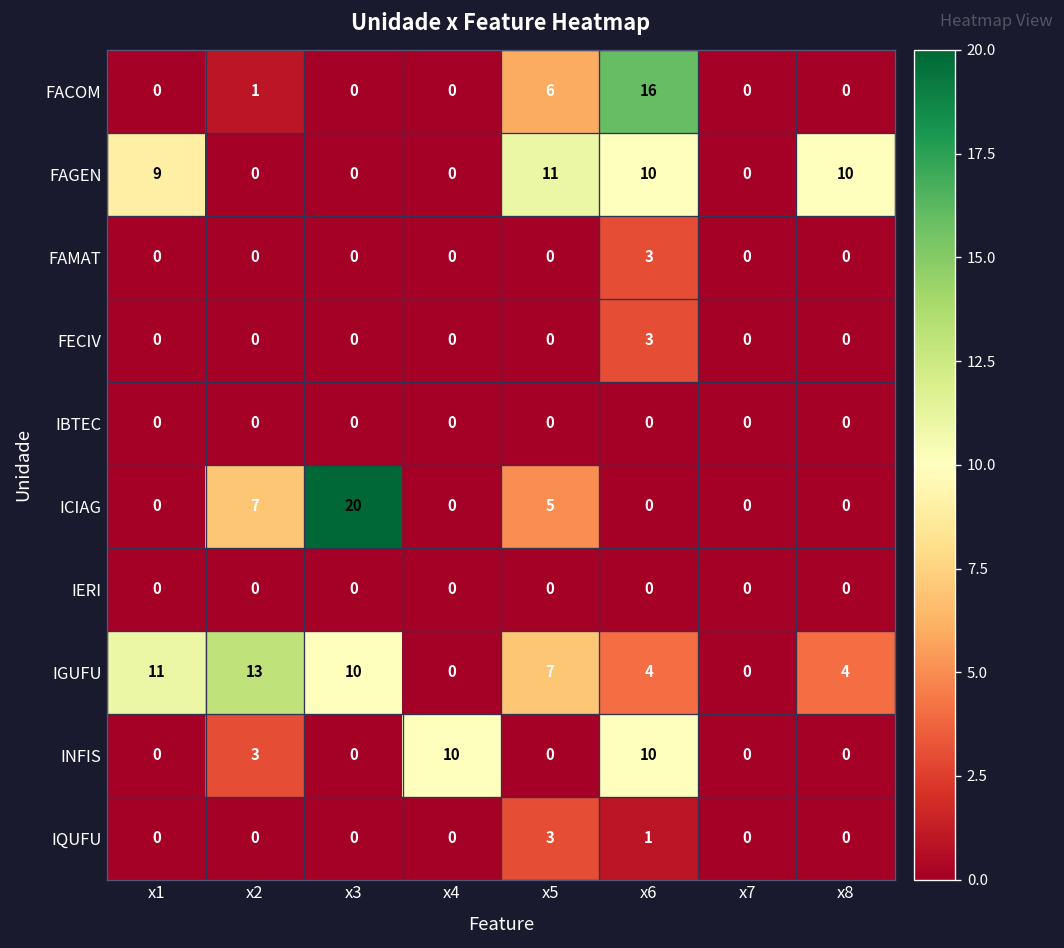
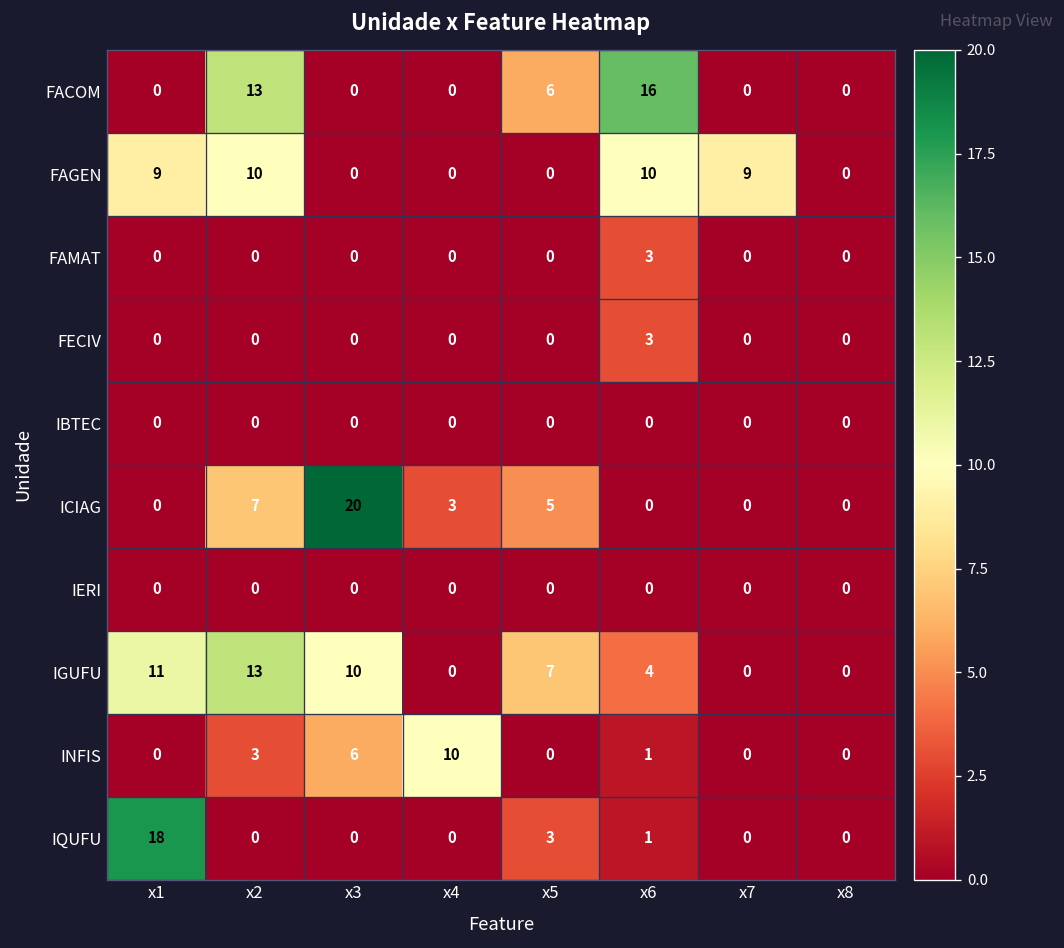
FACOM, x2: 1 -> 13
FAGEN, x2: 0 -> 10
FAGEN, x5: 11 -> 0
FAGEN, x7: 0 -> 9
FAGEN, x8: 10 -> 0
ICIAG, x4: 0 -> 3
IGUFU, x8: 4 -> 0
INFIS, x3: 0 -> 6
INFIS, x6: 10 -> 1
IQUFU, x1: 0 -> 18
